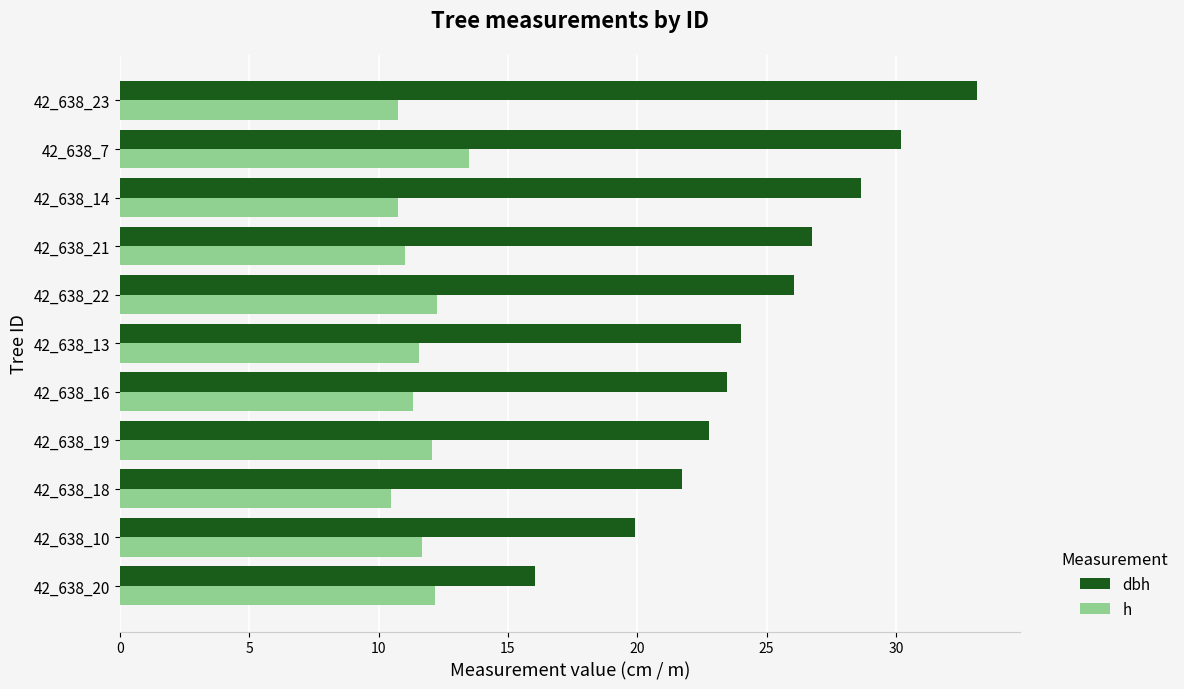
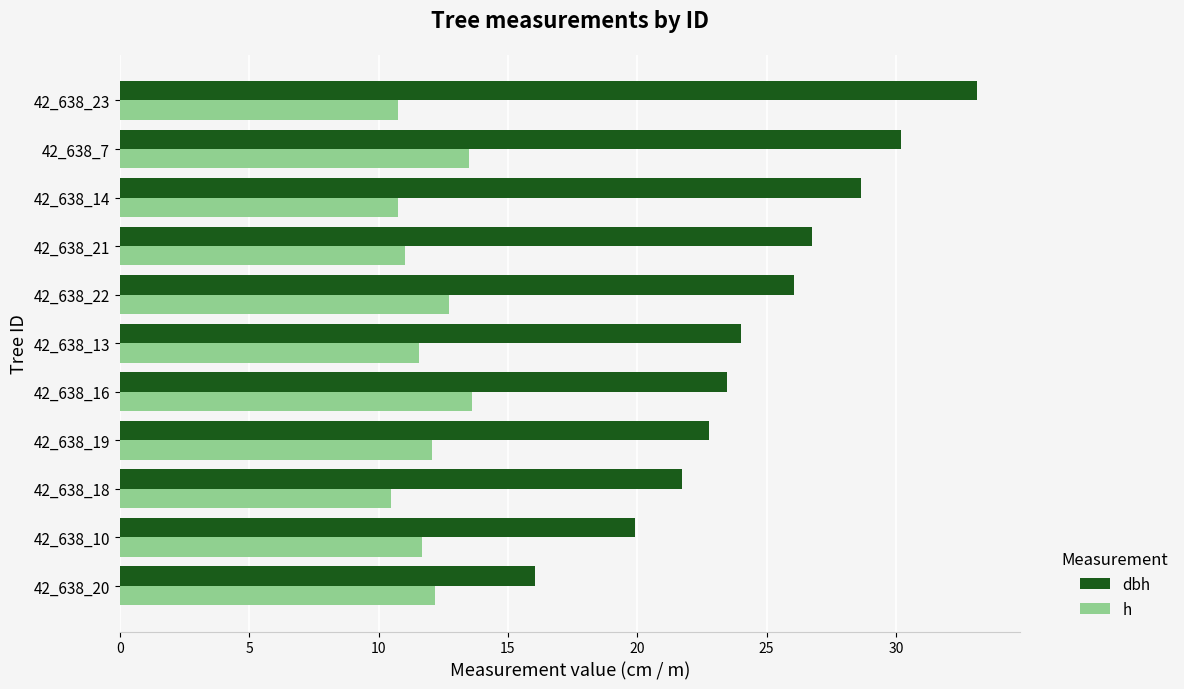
h, 42_638_22: 12.3 -> 12.7
h, 42_638_16: 11.3 -> 13.6
